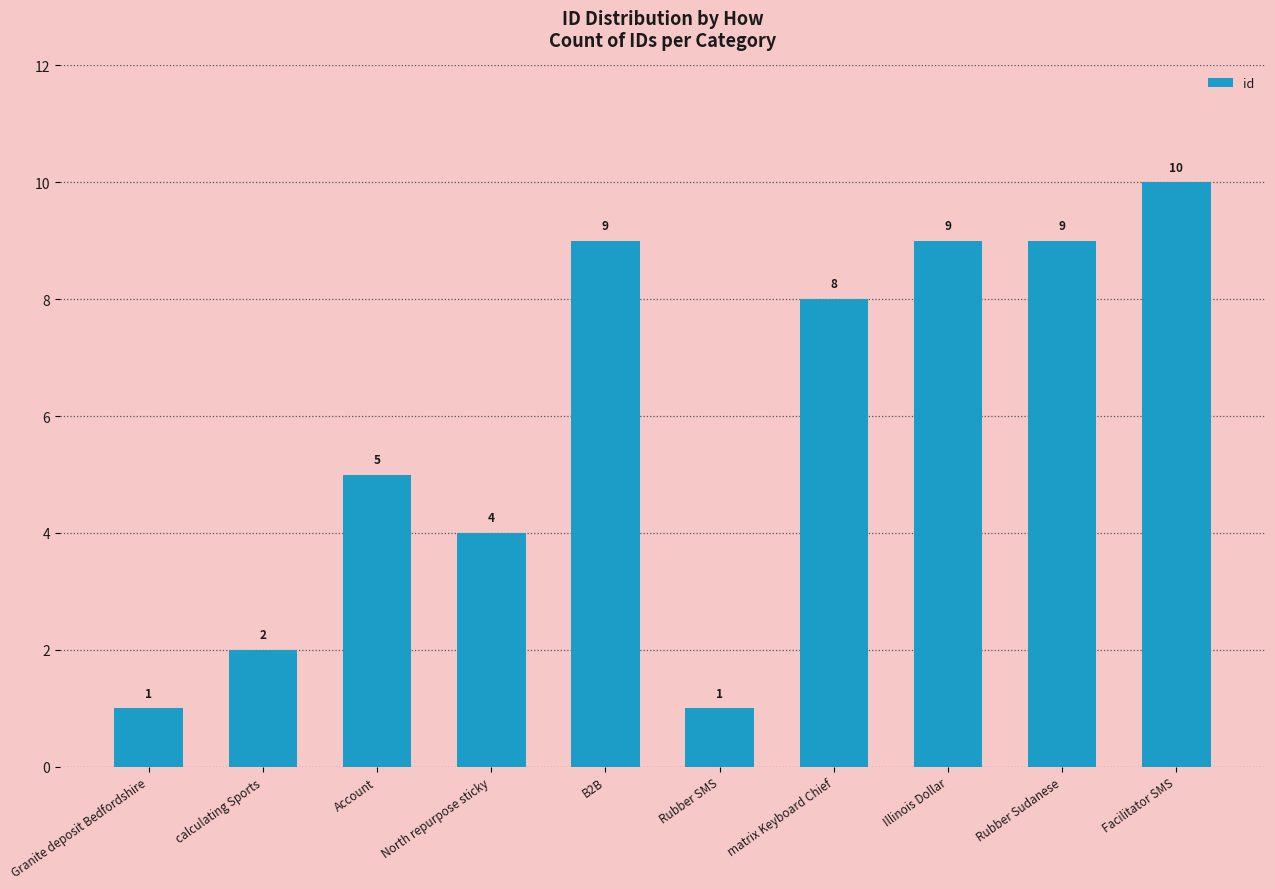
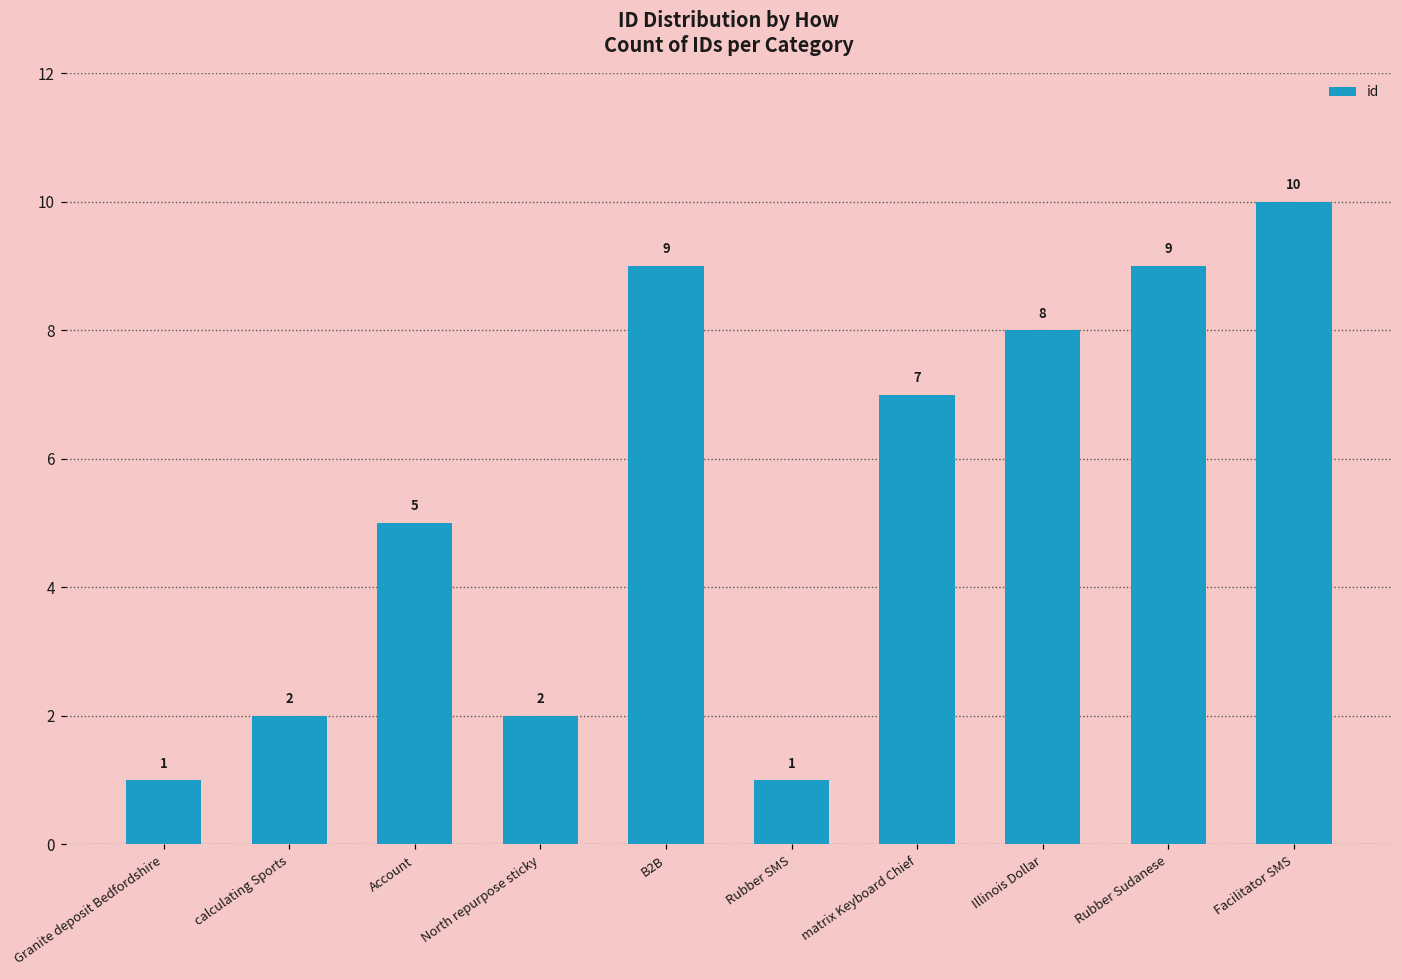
North repurpose sticky: 4 -> 2
matrix Keyboard Chief: 8 -> 7
Illinois Dollar: 9 -> 8
